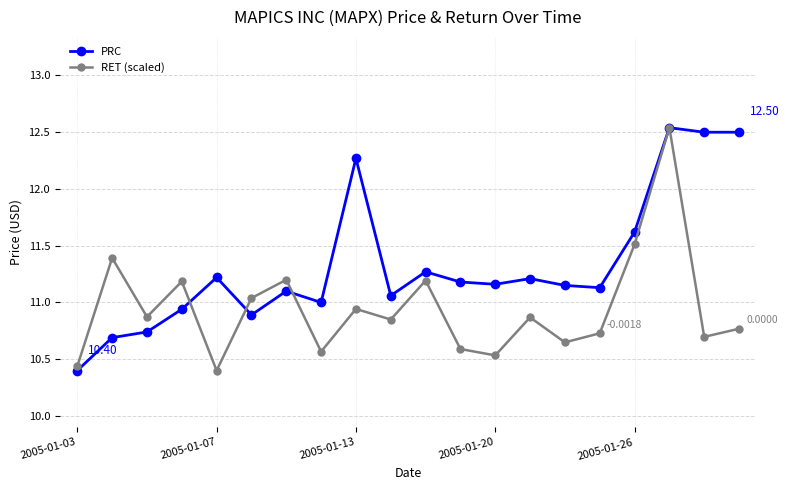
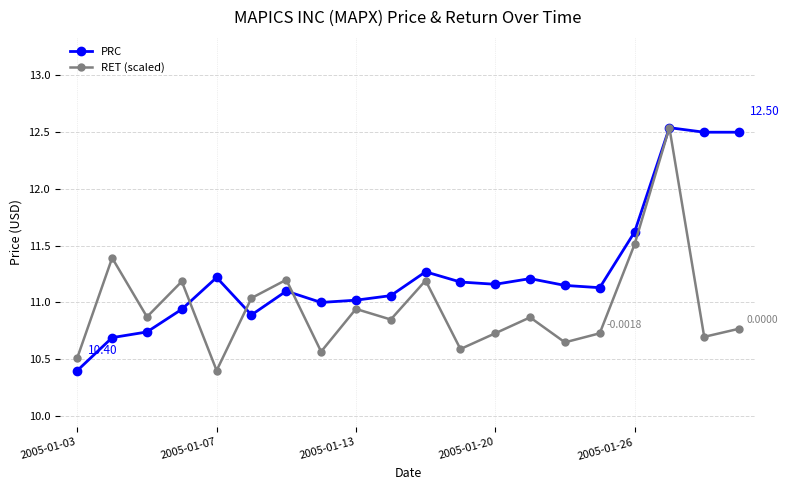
RET (scaled), 2005-01-03: 10.44 -> 10.51
PRC, 2005-01-13: 12.27 -> 11.02
RET (scaled), 2005-01-20: 10.53 -> 10.73
